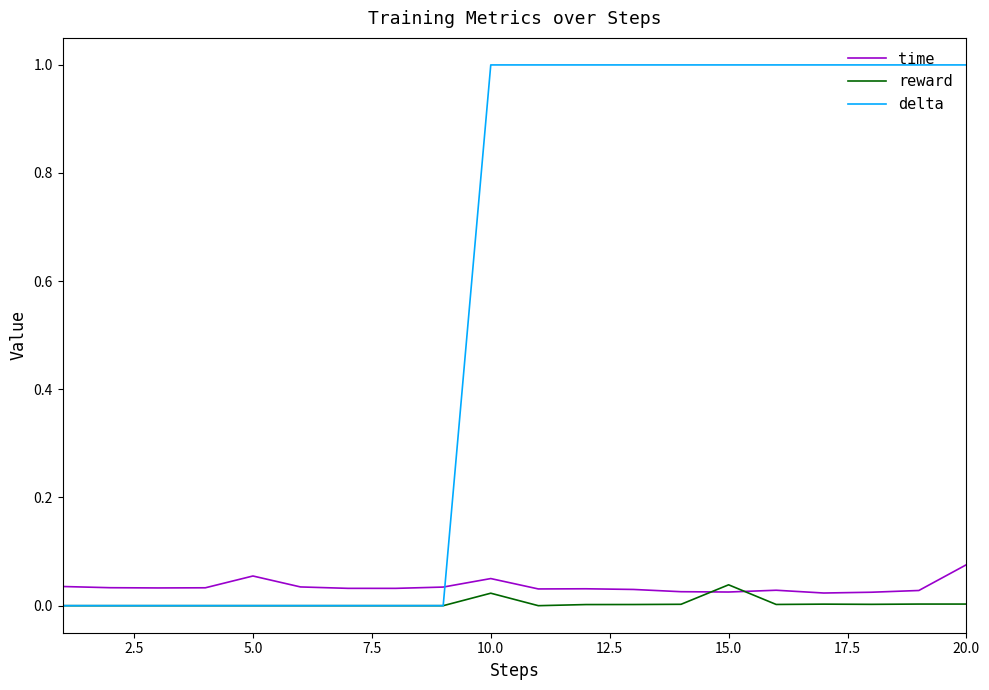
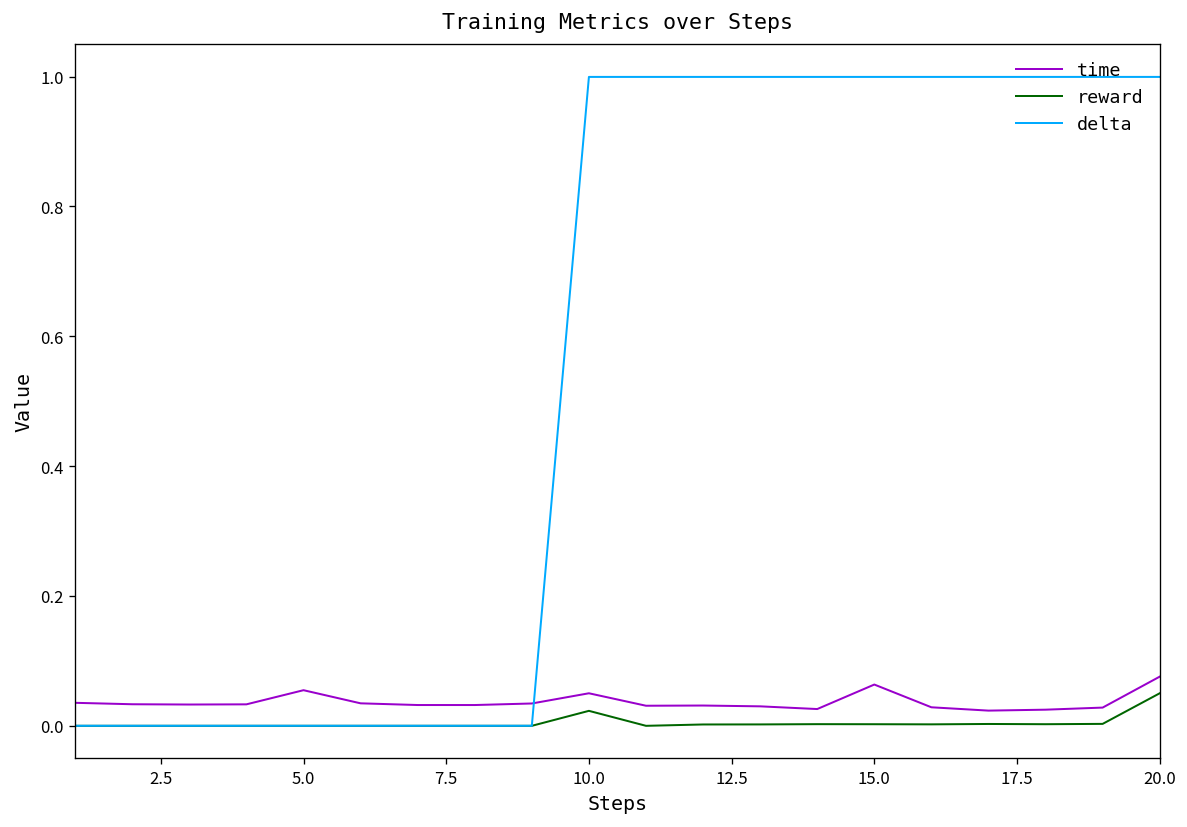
time, 15.0: 0.03 -> 0.06
reward, 15.0: 0.04 -> 0.00
reward, 20.0: 0.00 -> 0.05
